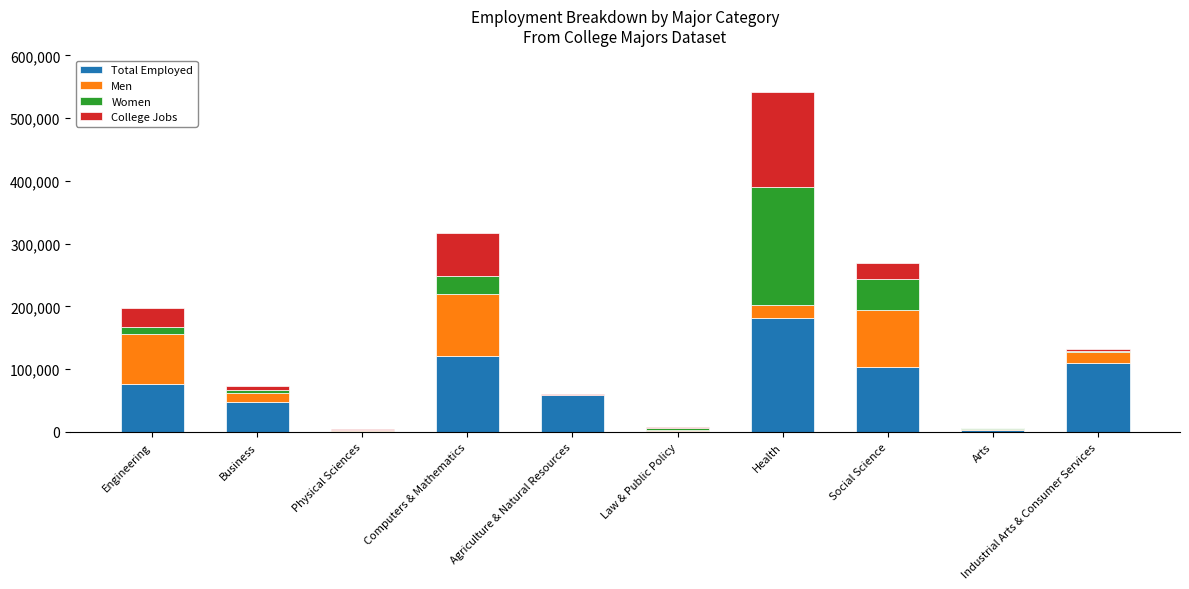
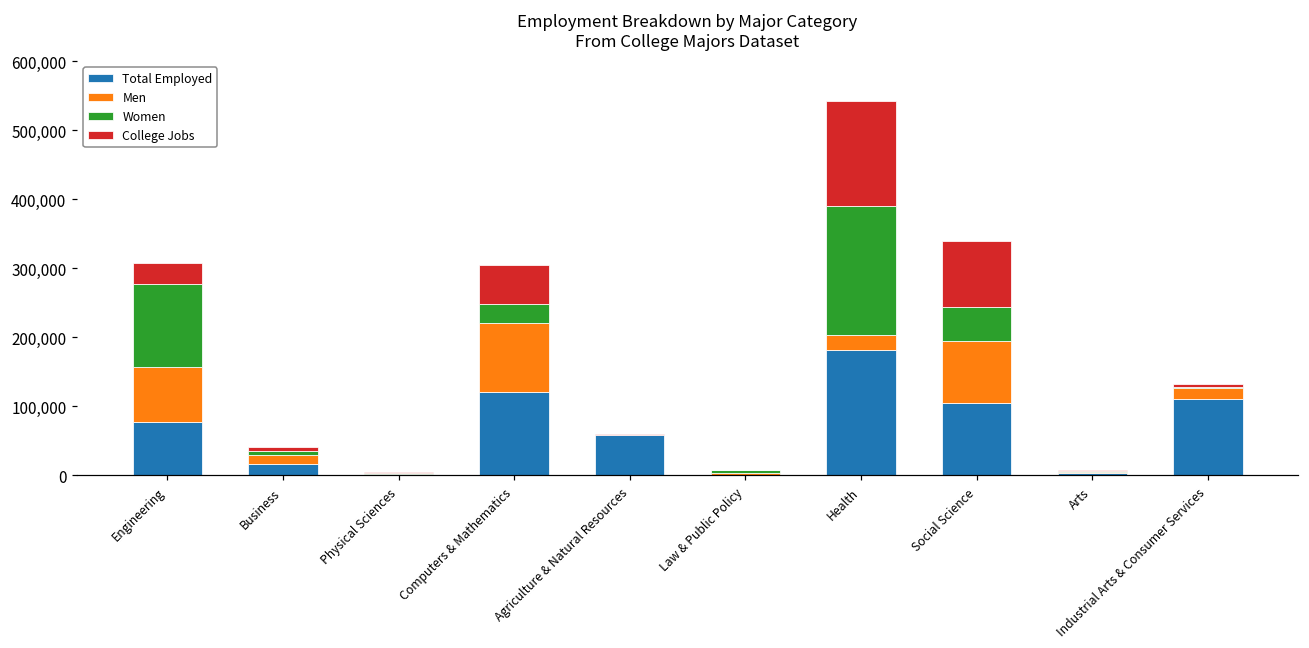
Women, Engineering: 10,000 -> 120,000
Total Employed, Business: 50,000 -> 20,000
College Jobs, Computers & Mathematics: 70,000 -> 60,000
College Jobs, Social Science: 30,000 -> 100,000
